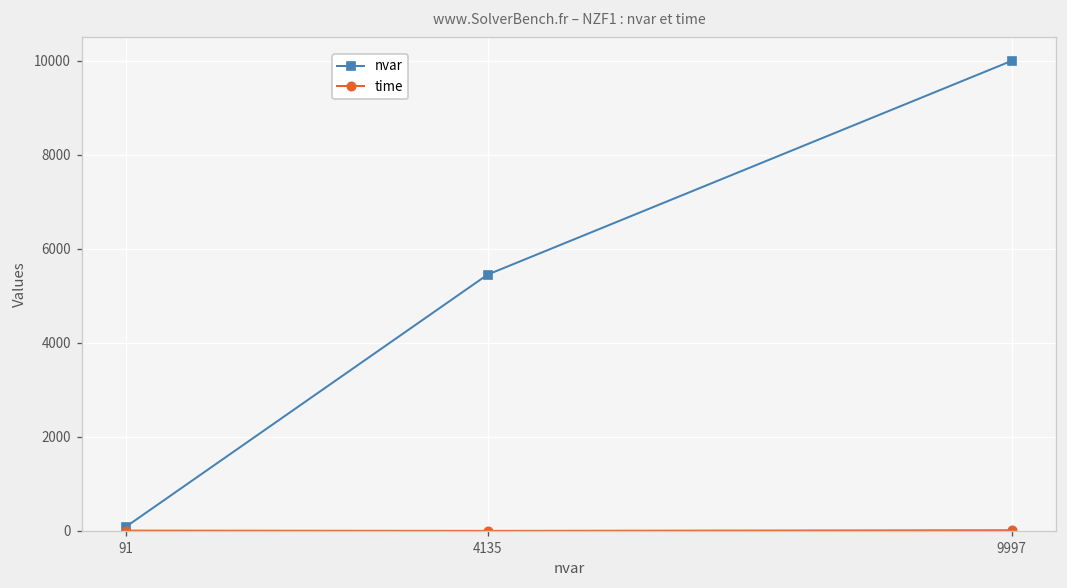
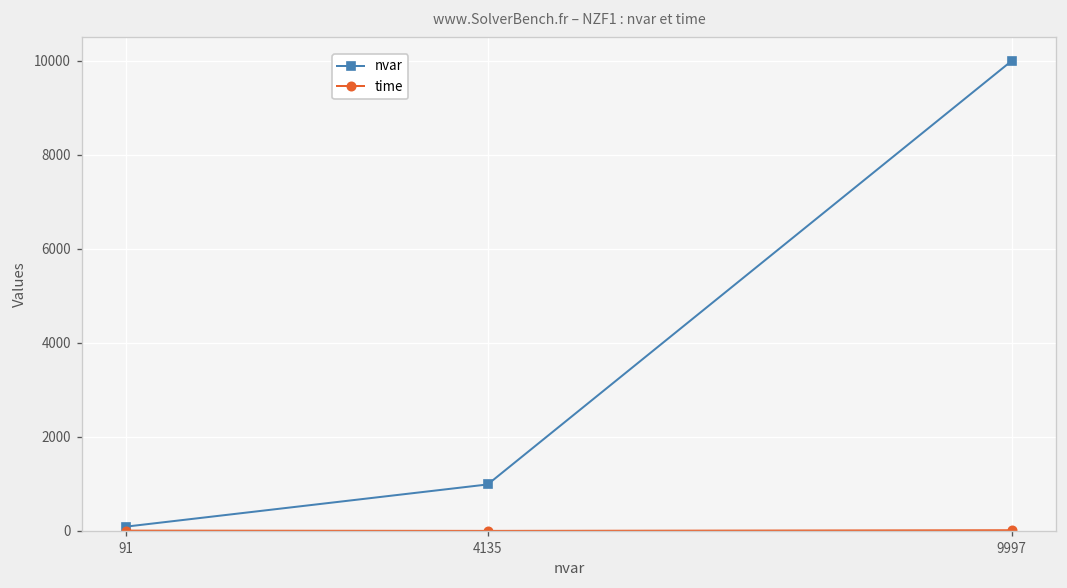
nvar, 4135: 5500 -> 1000
